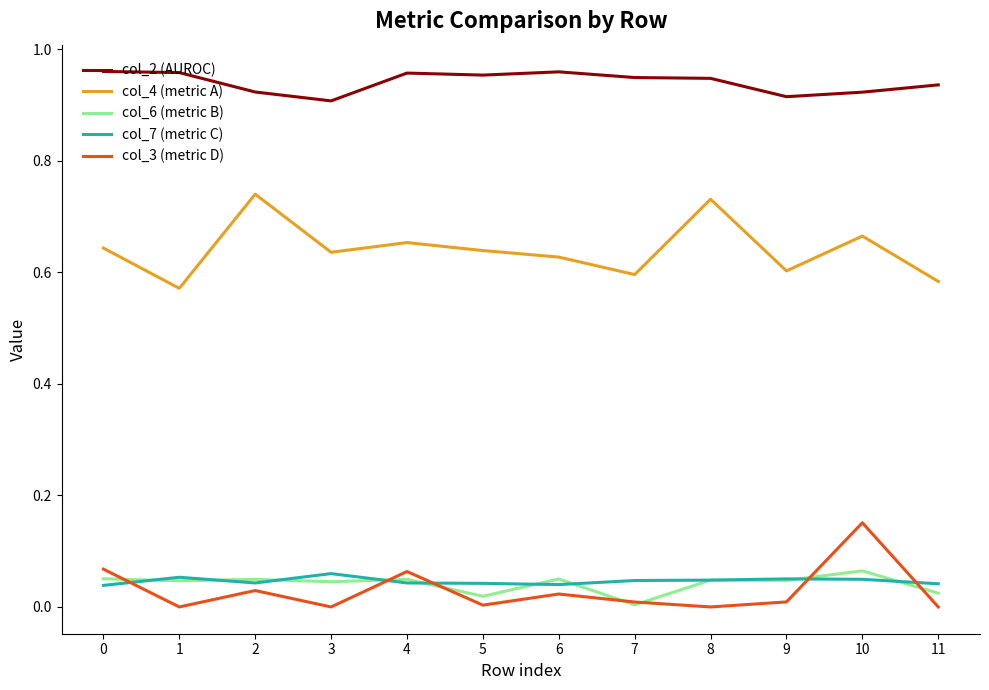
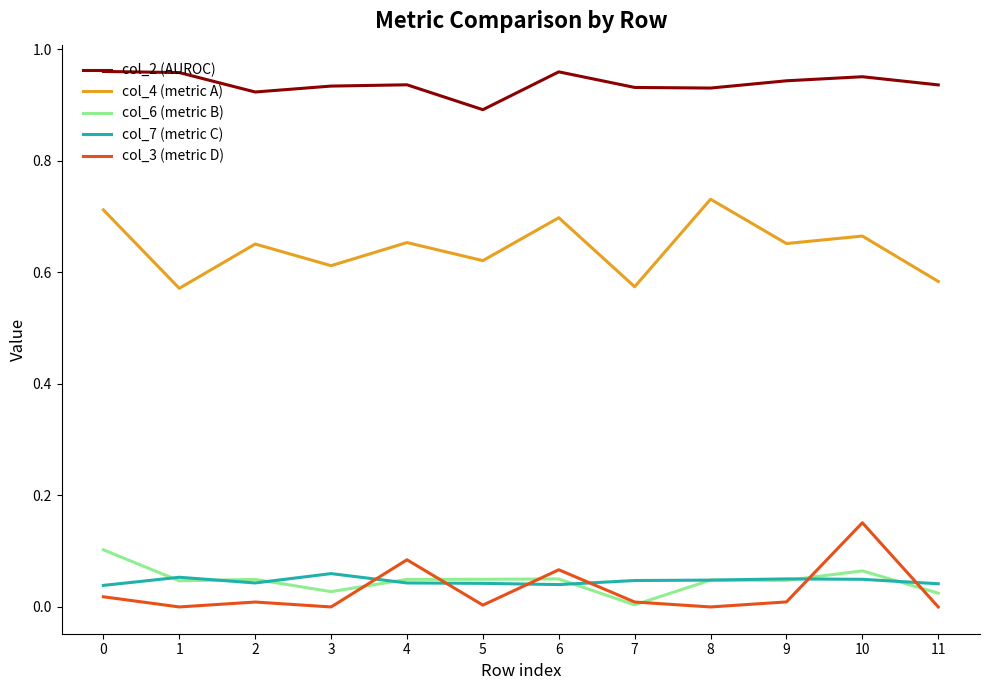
col_4 (metric A), 0: 0.64 -> 0.71
col_6 (metric B), 0: 0.05 -> 0.10
col_3 (metric D), 0: 0.07 -> 0.02
col_4 (metric A), 2: 0.74 -> 0.65
col_3 (metric D), 2: 0.03 -> 0.01
col_2 (AUROC), 3: 0.91 -> 0.93
col_4 (metric A), 3: 0.64 -> 0.61
col_6 (metric B), 3: 0.05 -> 0.03
col_2 (AUROC), 4: 0.96 -> 0.94
col_3 (metric D), 4: 0.06 -> 0.08
col_2 (AUROC), 5: 0.95 -> 0.89
col_4 (metric A), 5: 0.64 -> 0.62
col_6 (metric B), 5: 0.02 -> 0.05
col_4 (metric A), 6: 0.63 -> 0.70
col_3 (metric D), 6: 0.02 -> 0.07
col_2 (AUROC), 7: 0.95 -> 0.93
col_4 (metric A), 7: 0.60 -> 0.57
col_2 (AUROC), 8: 0.95 -> 0.93
col_2 (AUROC), 9: 0.91 -> 0.94
col_4 (metric A), 9: 0.60 -> 0.65
col_2 (AUROC), 10: 0.92 -> 0.95
